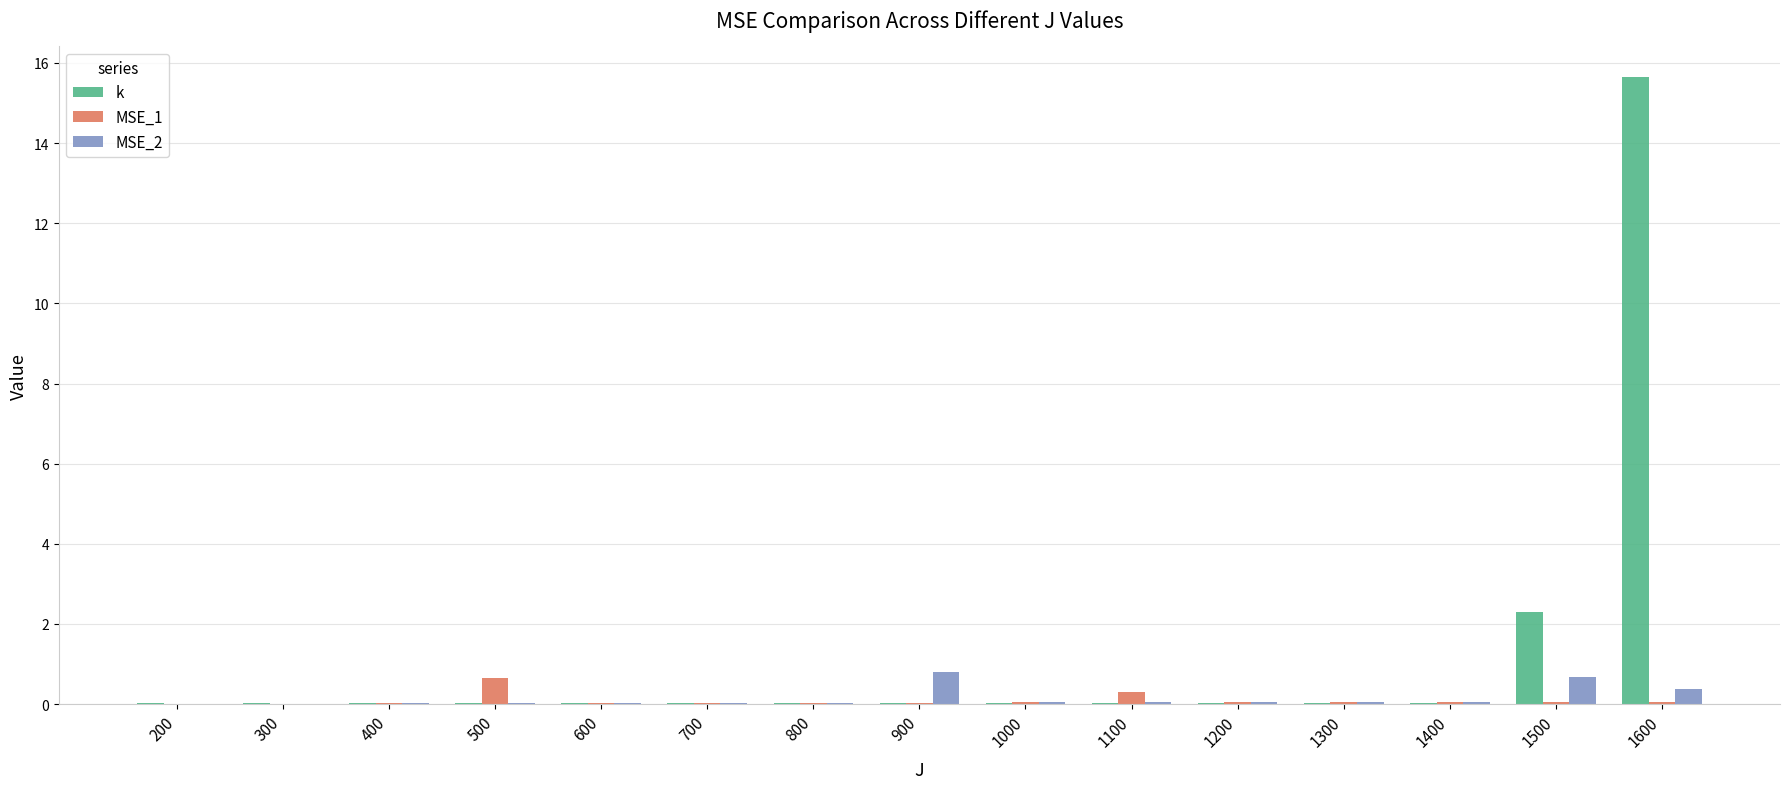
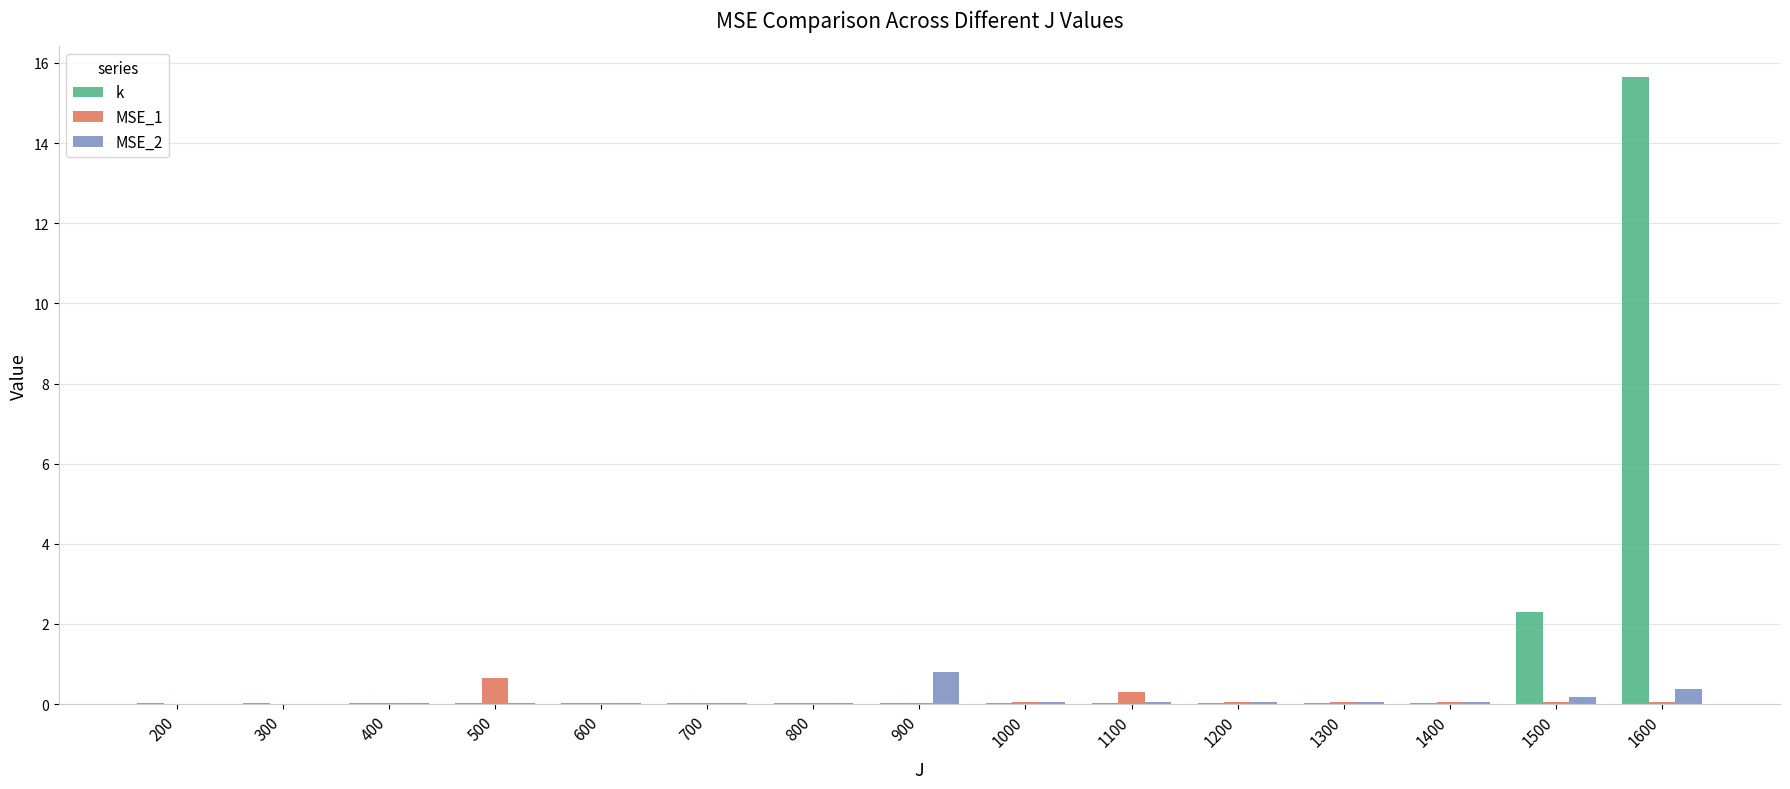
MSE_2, 1500: 0.7 -> 0.2
